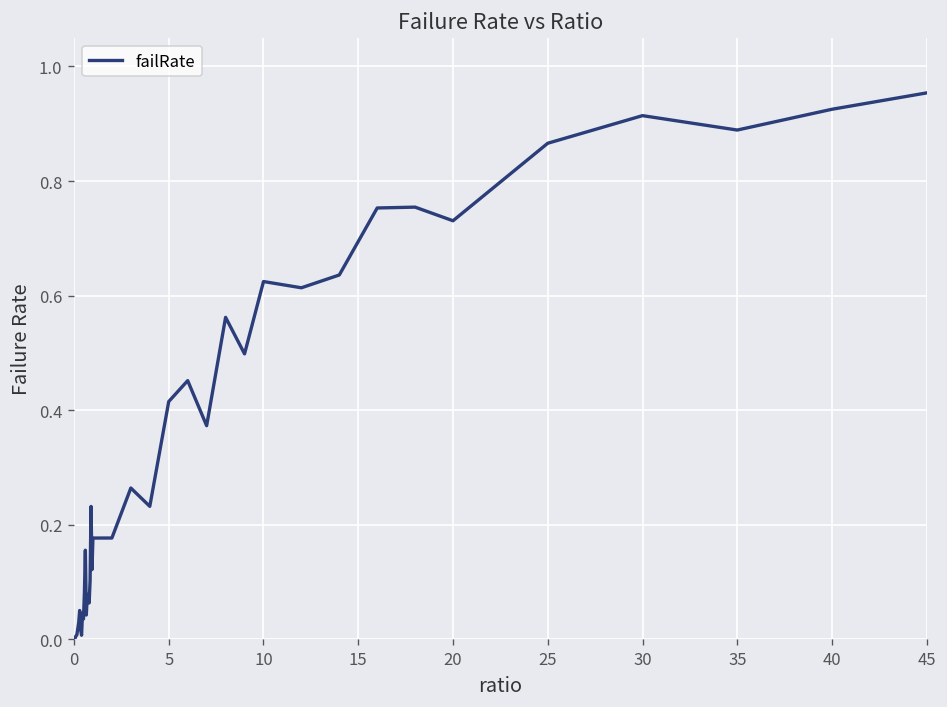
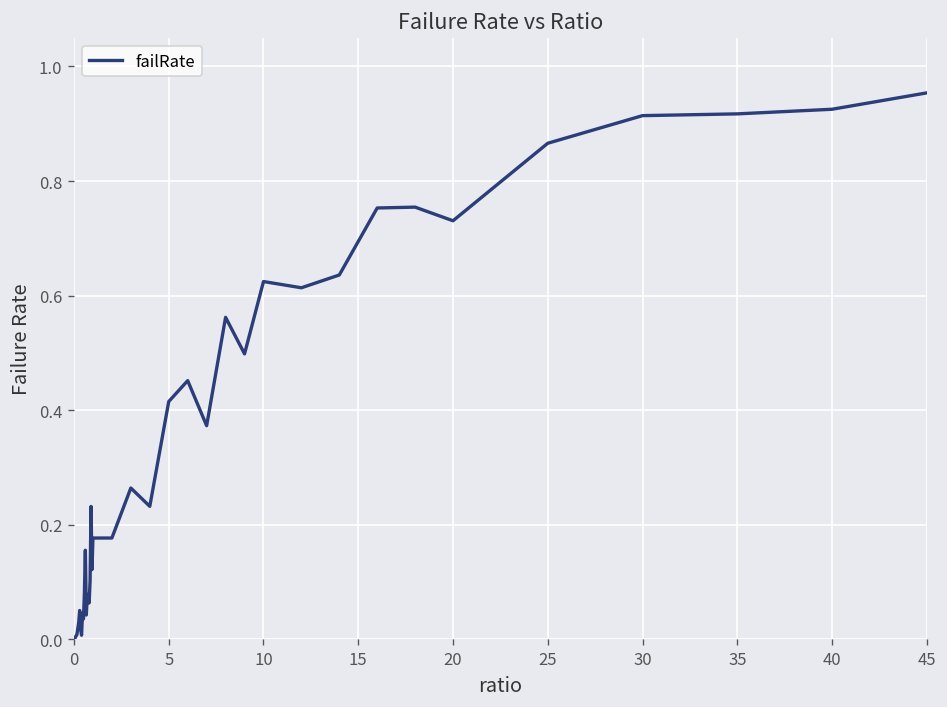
35: 0.89 -> 0.92
